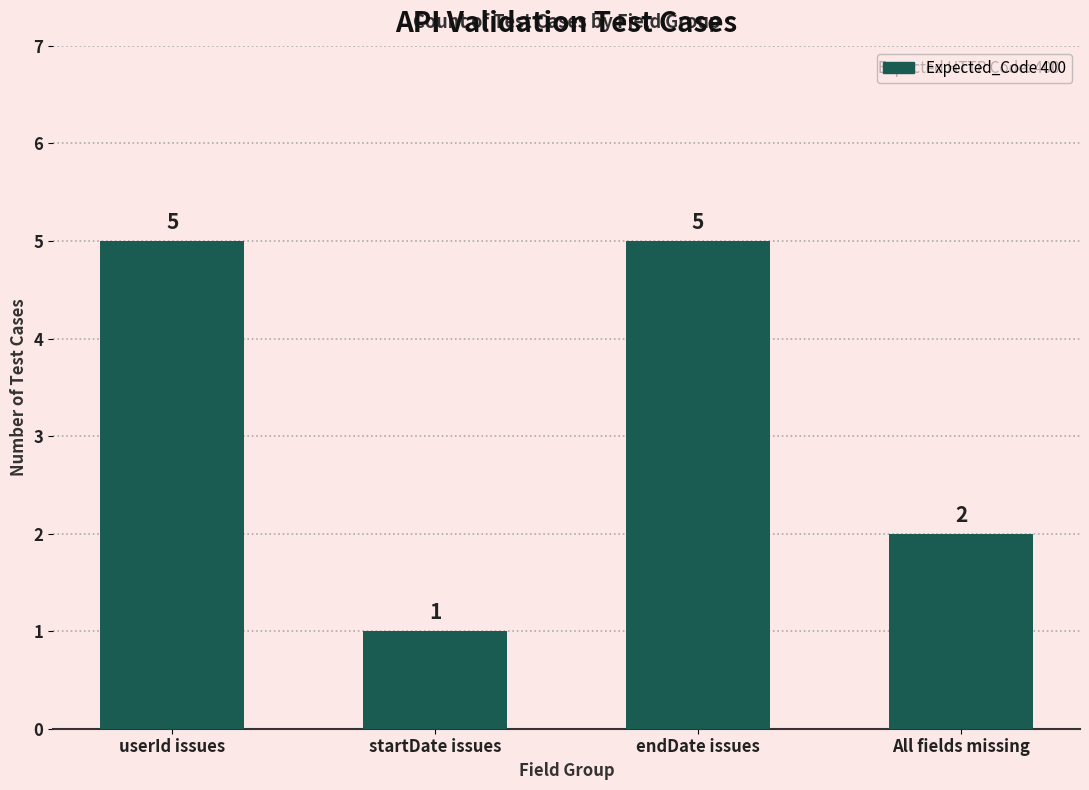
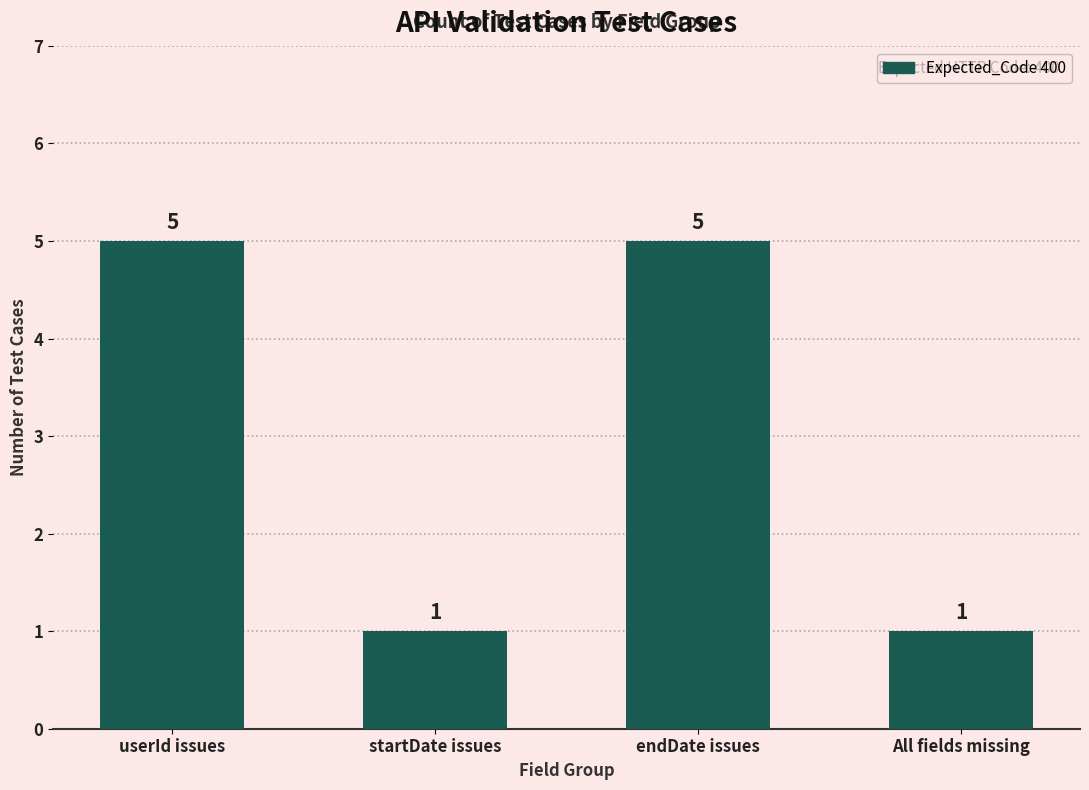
All fields missing: 2 -> 1
